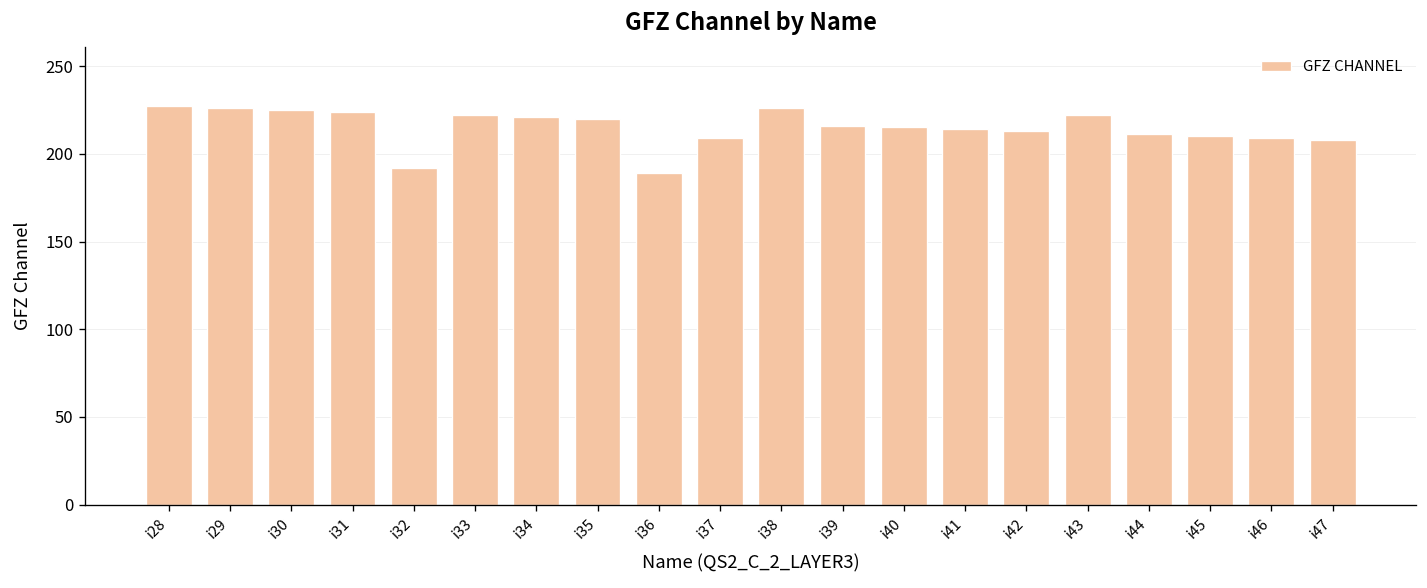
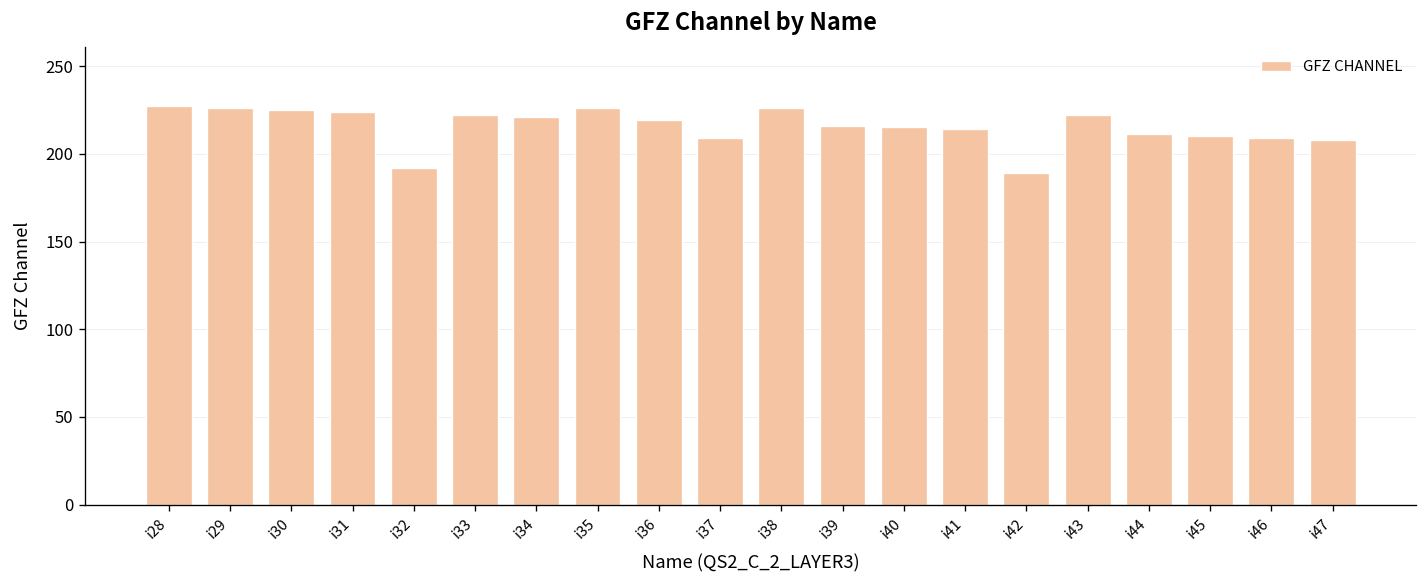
i35: 220 -> 226
i36: 189 -> 219
i42: 213 -> 189
